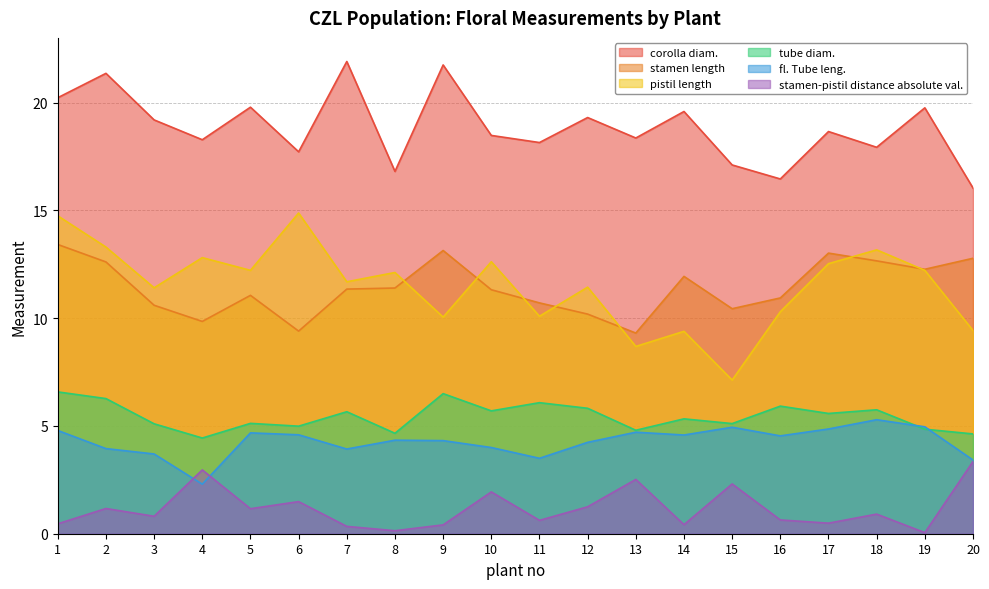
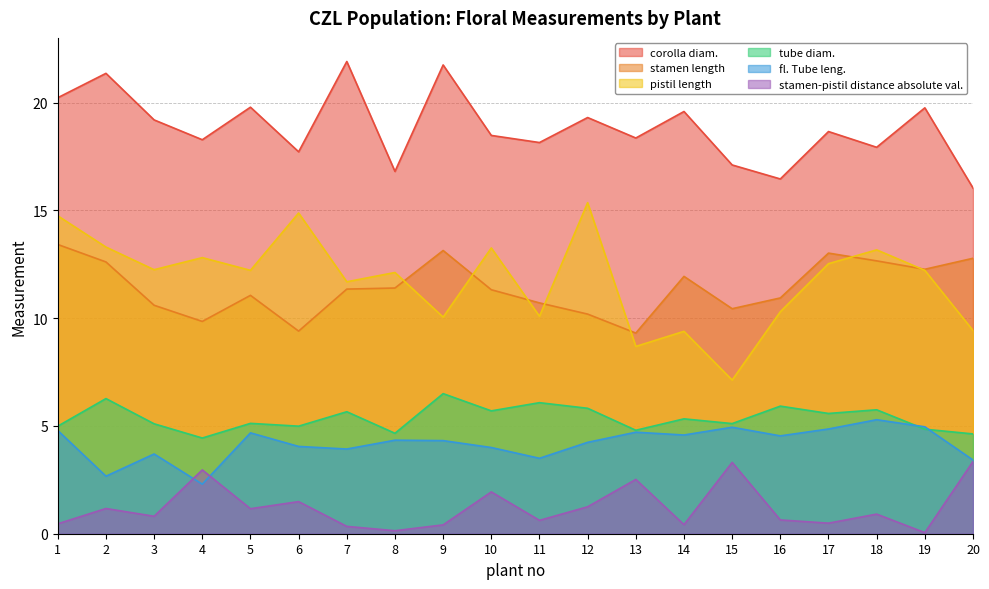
tube diam., 1: 6.6 -> 5.0
fl. Tube leng., 2: 4.0 -> 2.7
pistil length, 3: 11.4 -> 12.3
fl. Tube leng., 6: 4.6 -> 4.1
pistil length, 10: 12.6 -> 13.3
pistil length, 12: 11.4 -> 15.4
stamen-pistil distance absolute val., 15: 2.3 -> 3.3
